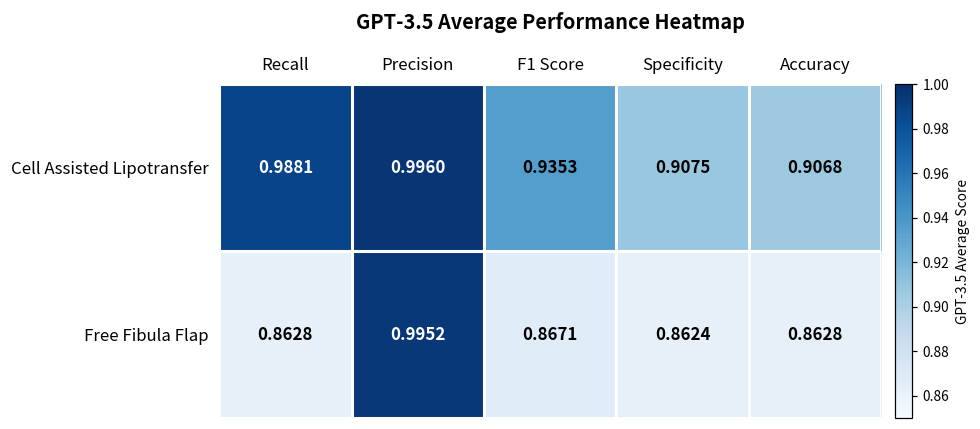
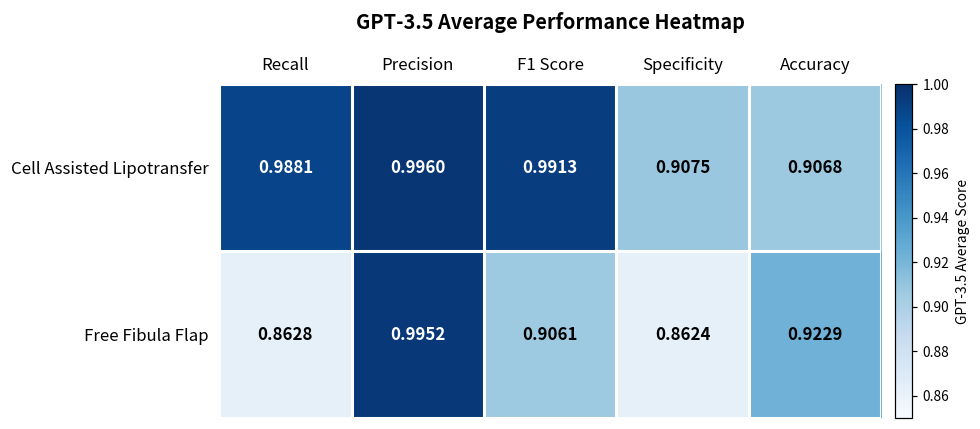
Cell Assisted Lipotransfer, F1 Score: 0.9353 -> 0.9913
Free Fibula Flap, F1 Score: 0.8671 -> 0.9061
Free Fibula Flap, Accuracy: 0.8628 -> 0.9229
